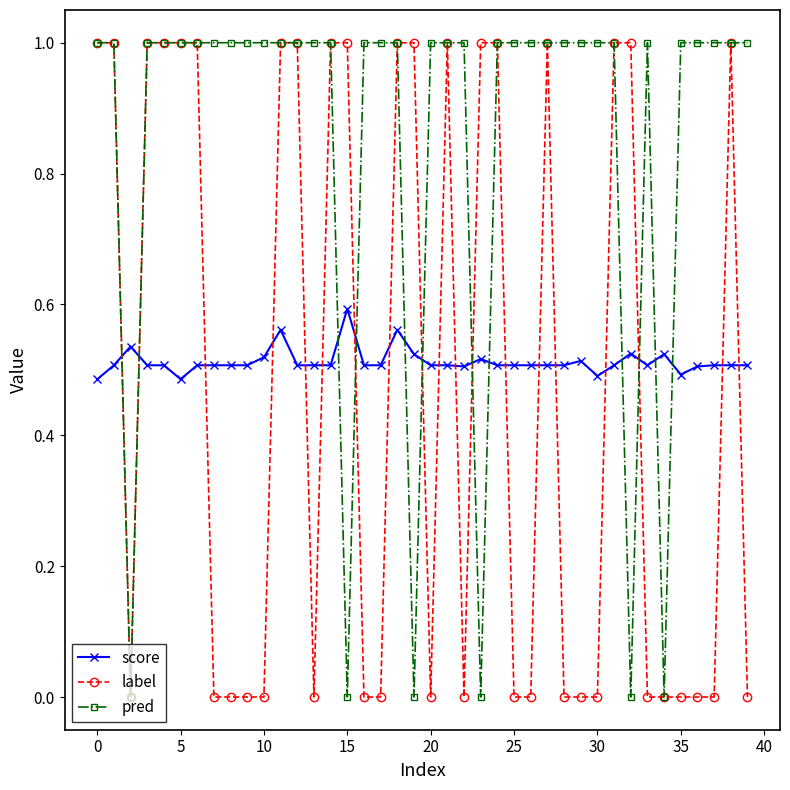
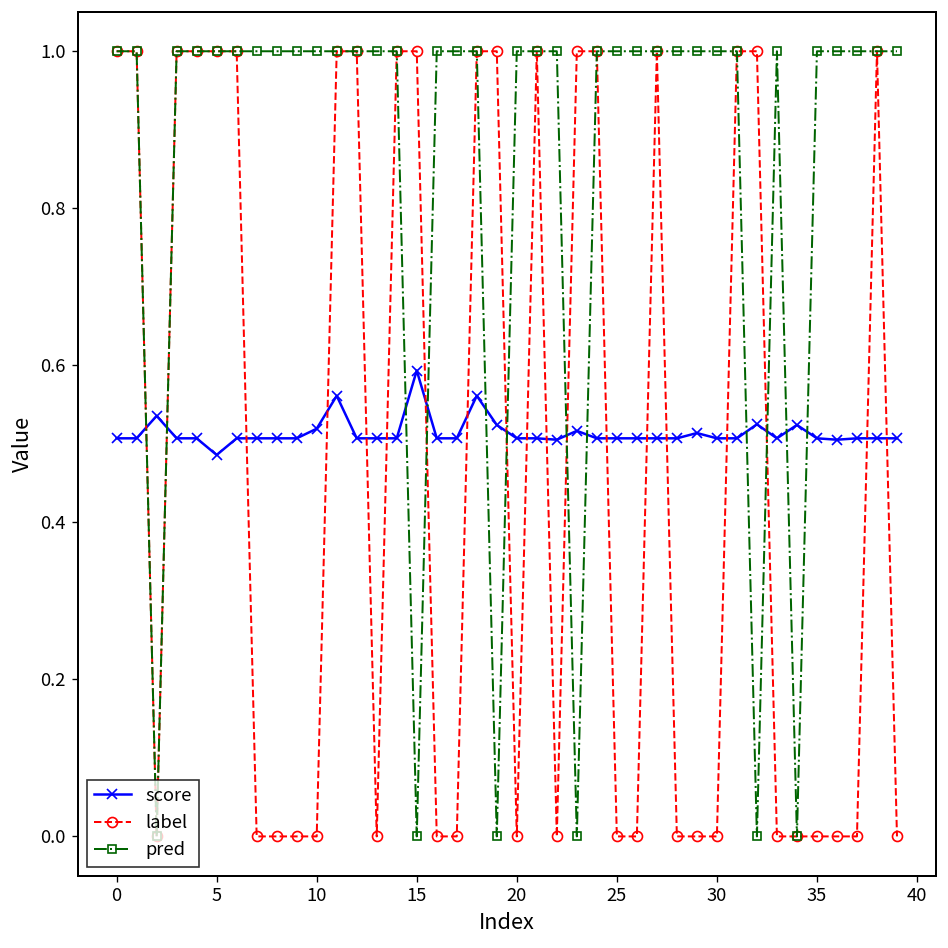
score, 0: 0.49 -> 0.51
score, 30: 0.49 -> 0.51
score, 35: 0.49 -> 0.51
